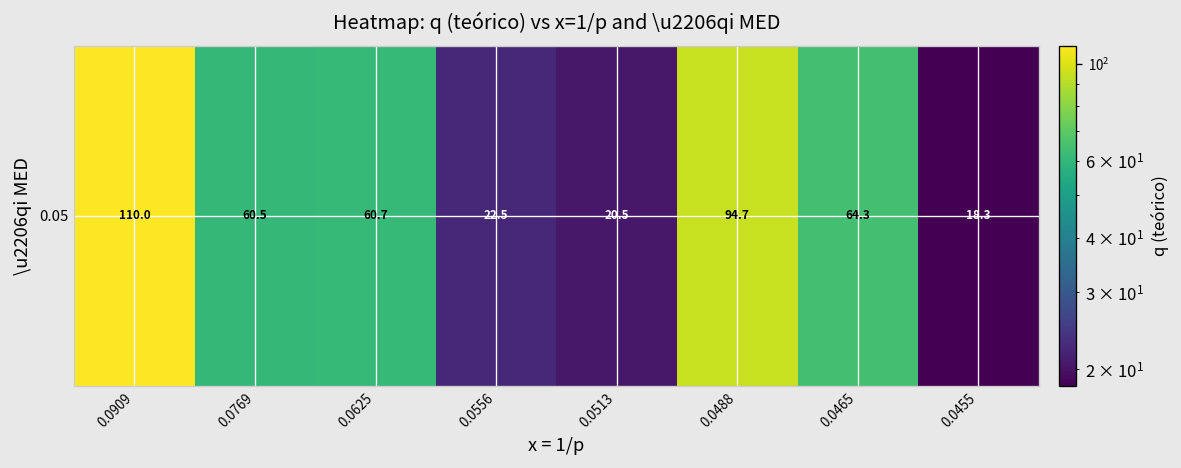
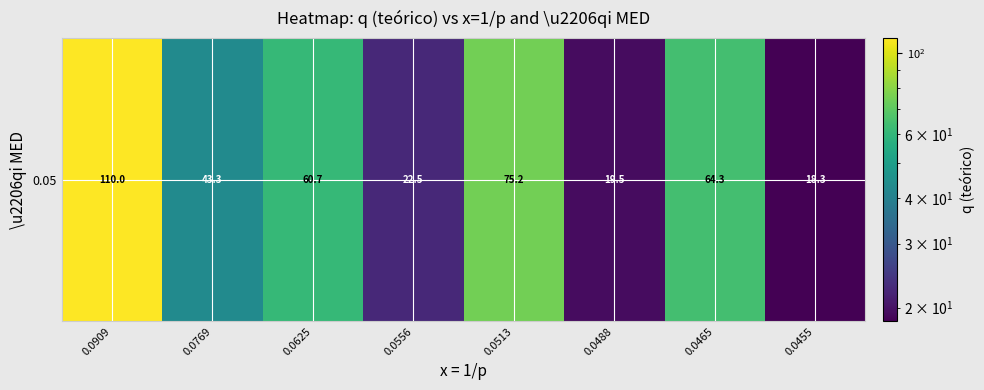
0.05, 0.0769: 60.5 -> 43.3
0.05, 0.0513: 20.5 -> 75.2
0.05, 0.0488: 94.7 -> 19.5
